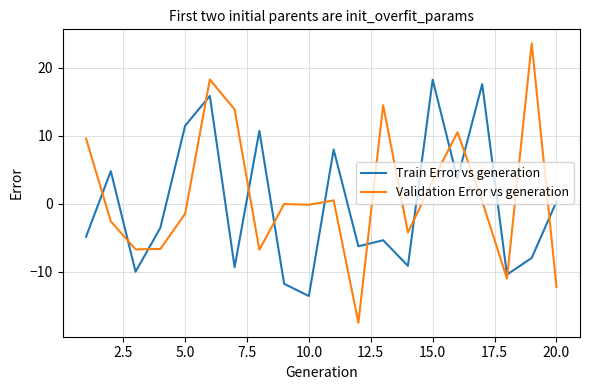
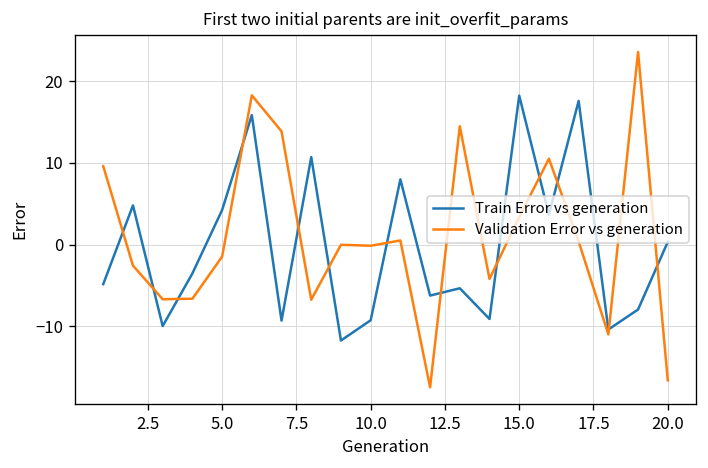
Train Error vs generation, 5.0: 11 -> 4
Train Error vs generation, 10.0: -14 -> -9
Validation Error vs generation, 20.0: -12 -> -17
